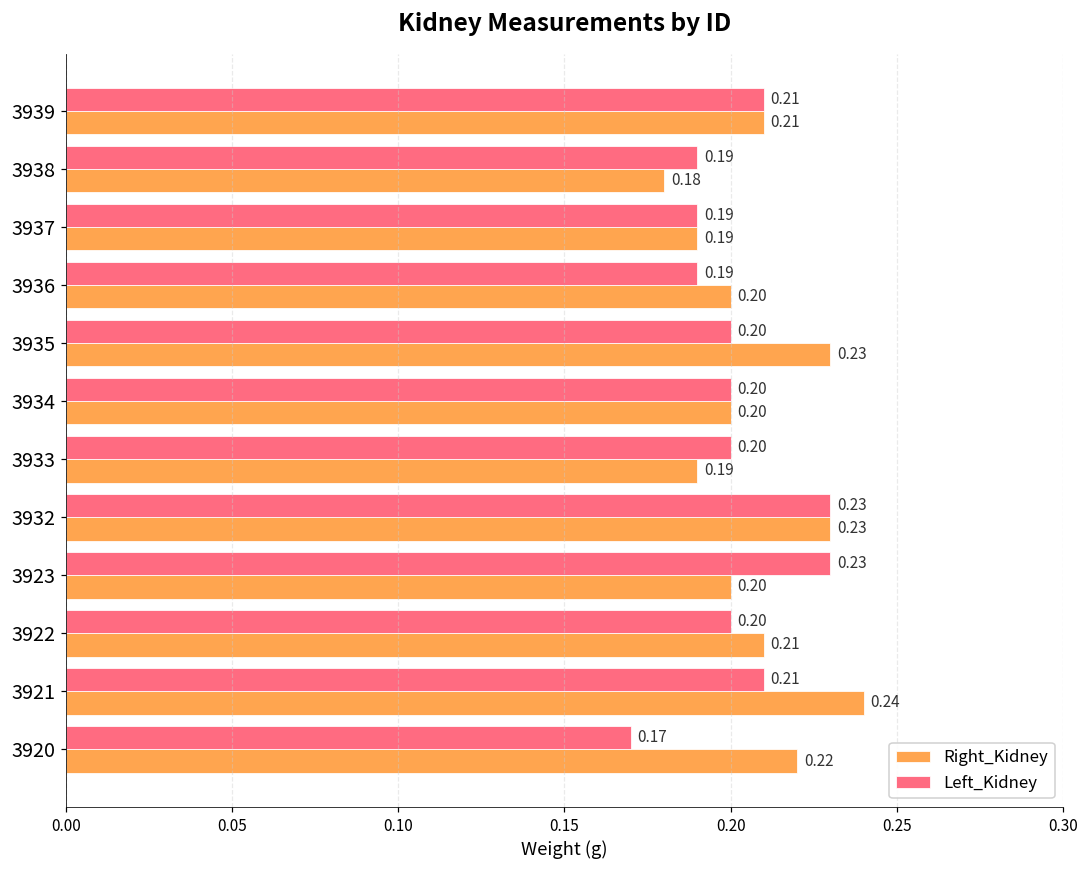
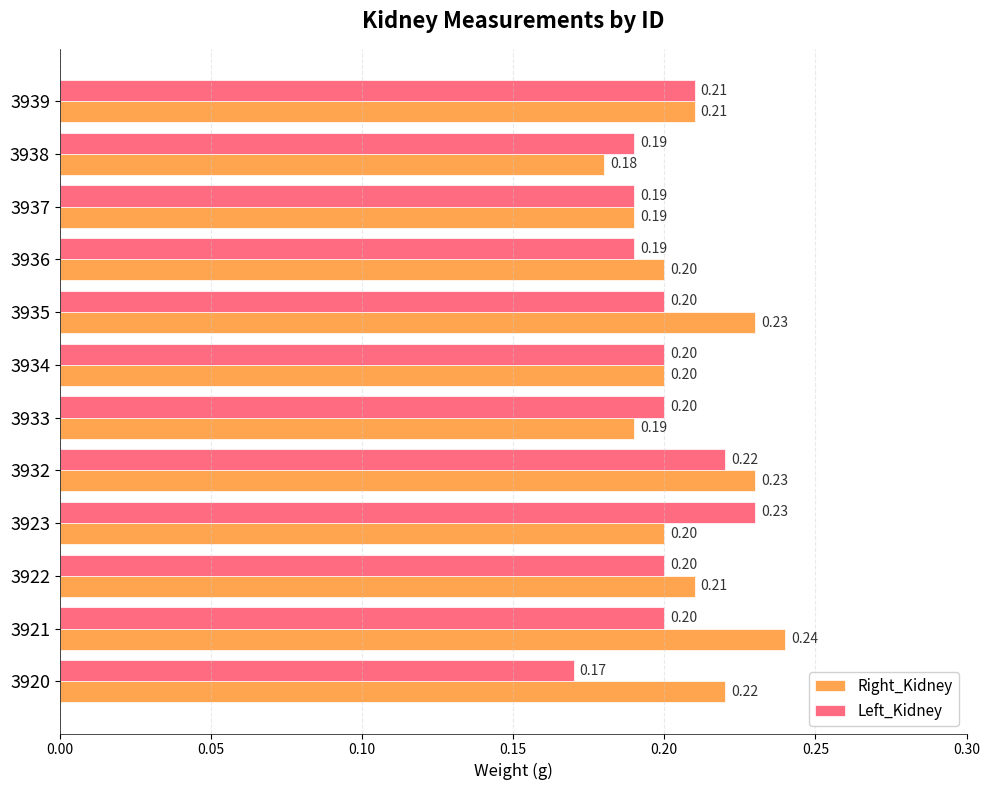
Left_Kidney, 3932: 0.23 -> 0.22
Left_Kidney, 3921: 0.21 -> 0.20
